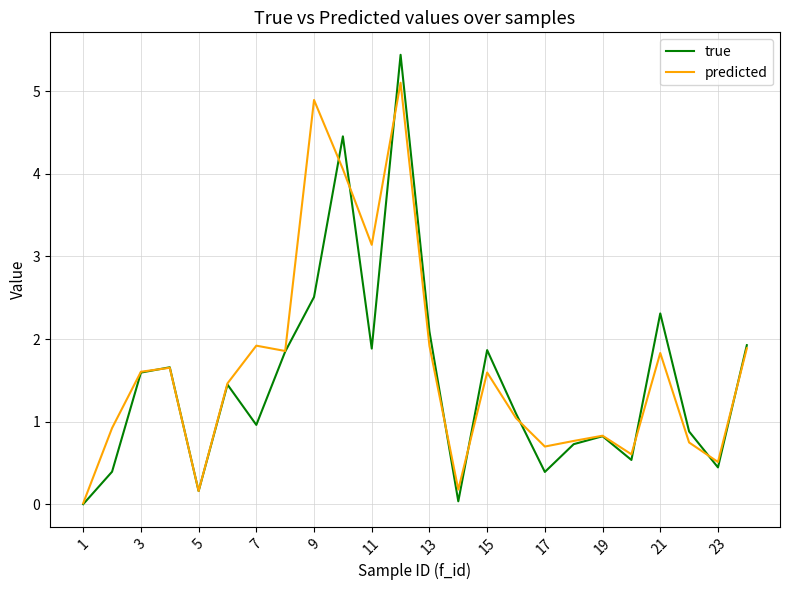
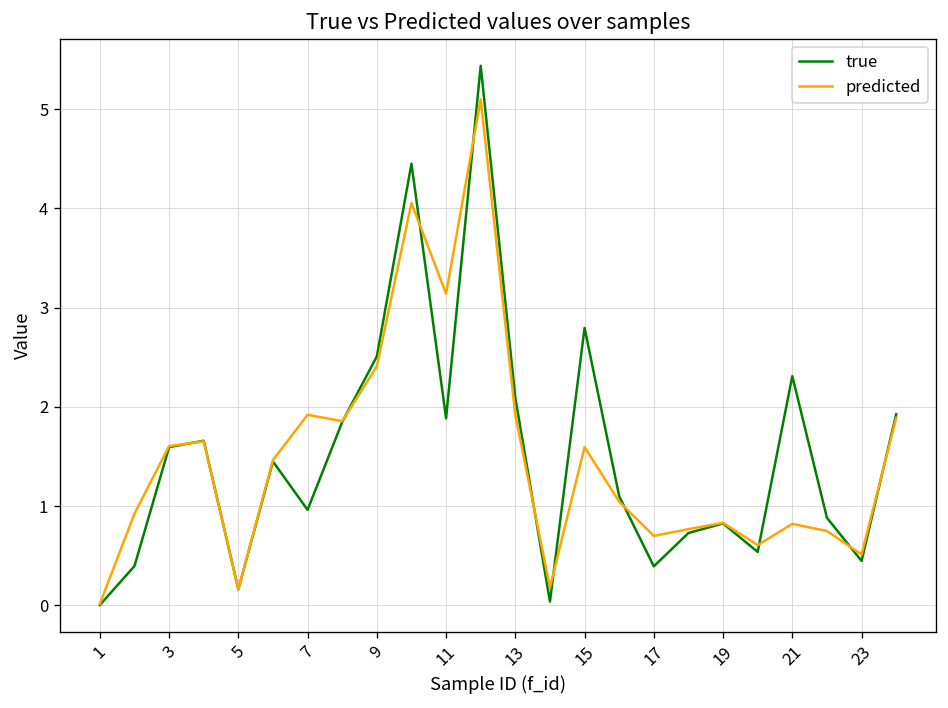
predicted, 9: 4.9 -> 2.4
true, 15: 1.9 -> 2.8
predicted, 21: 1.8 -> 0.8
